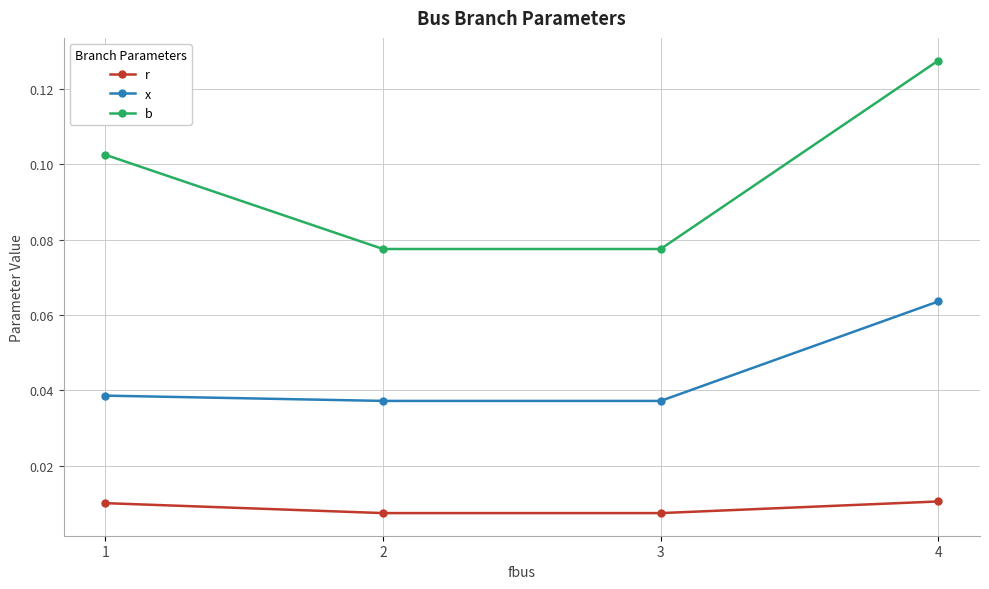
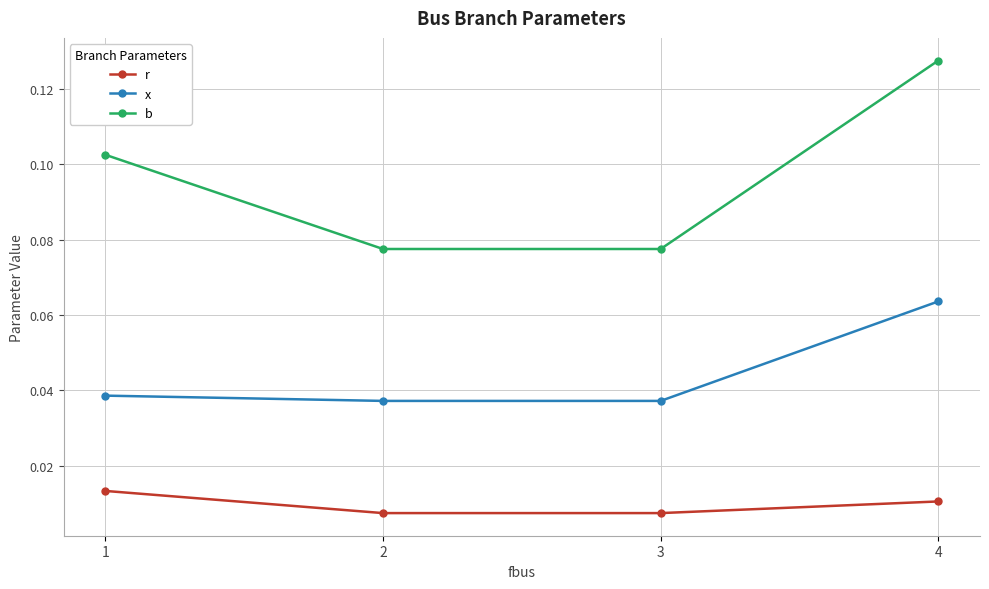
r, 1: 0.010 -> 0.013
